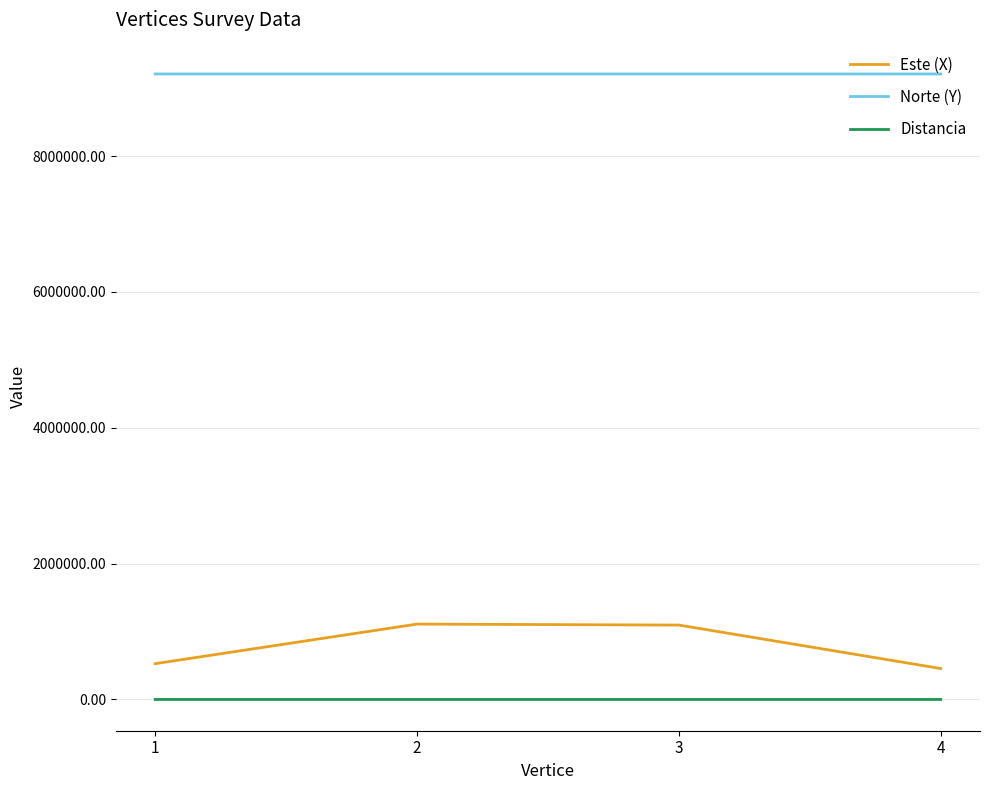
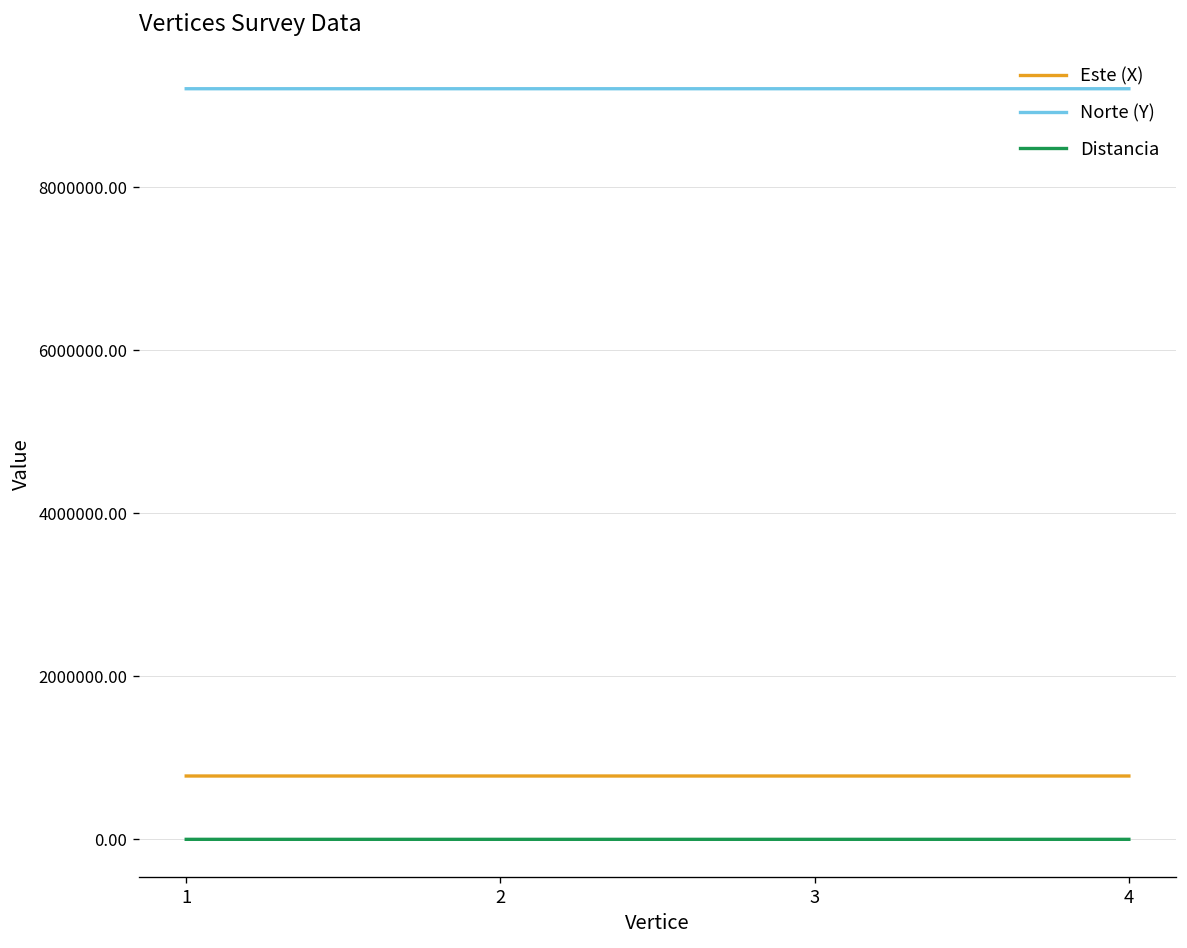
Este (X), 1: 500000 -> 800000
Este (X), 2: 1100000 -> 800000
Este (X), 3: 1100000 -> 800000
Este (X), 4: 500000 -> 800000
